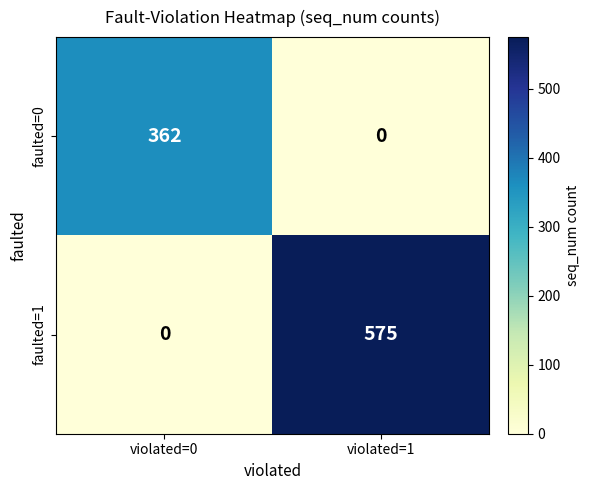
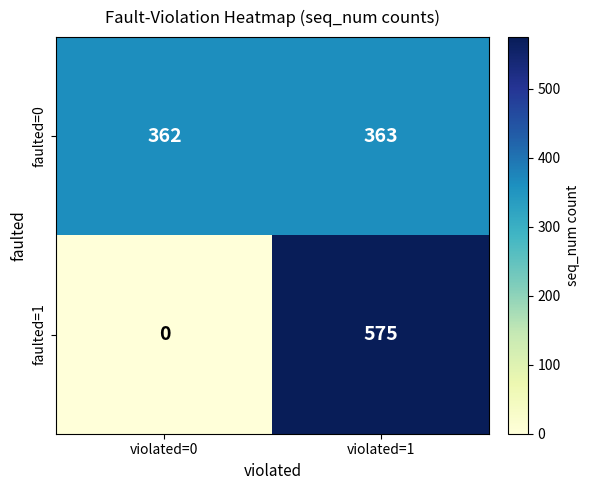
faulted=0, violated=1: 0 -> 363
